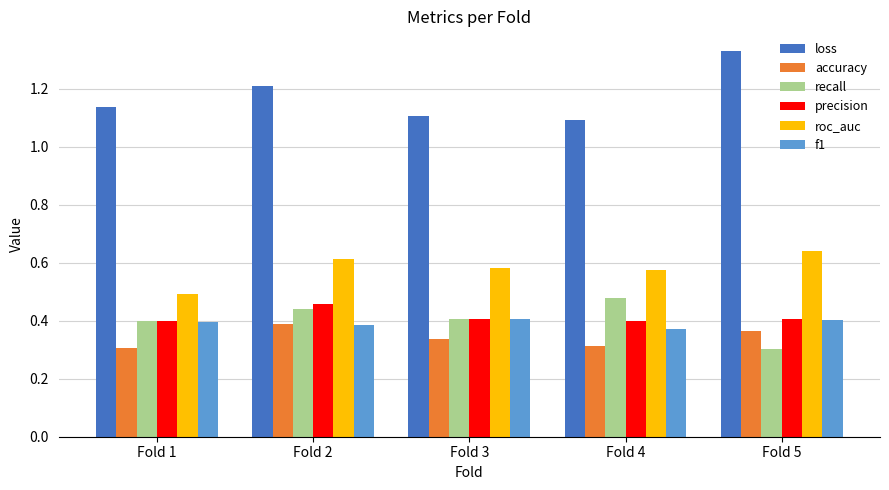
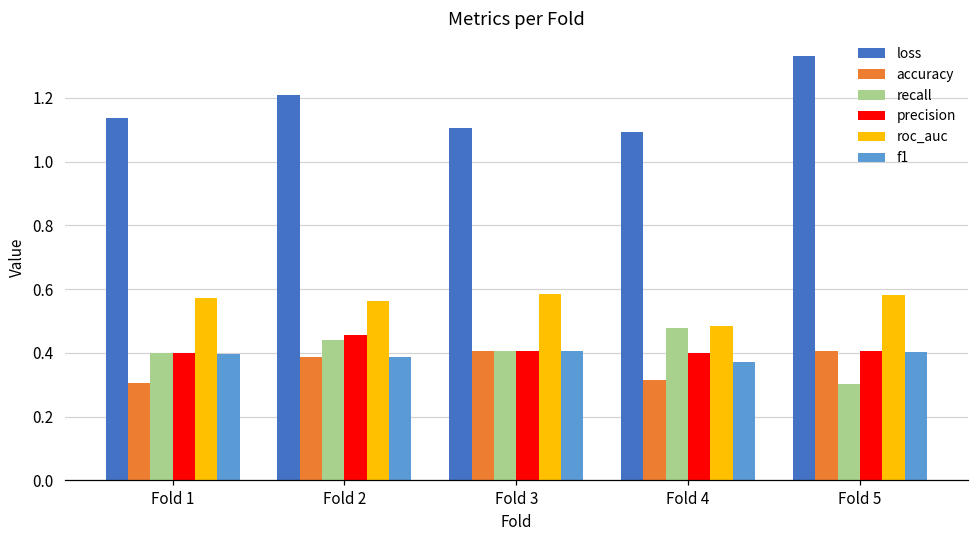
roc_auc, Fold 1: 0.49 -> 0.57
roc_auc, Fold 2: 0.61 -> 0.56
accuracy, Fold 3: 0.34 -> 0.41
roc_auc, Fold 4: 0.57 -> 0.48
accuracy, Fold 5: 0.36 -> 0.40
roc_auc, Fold 5: 0.64 -> 0.58
